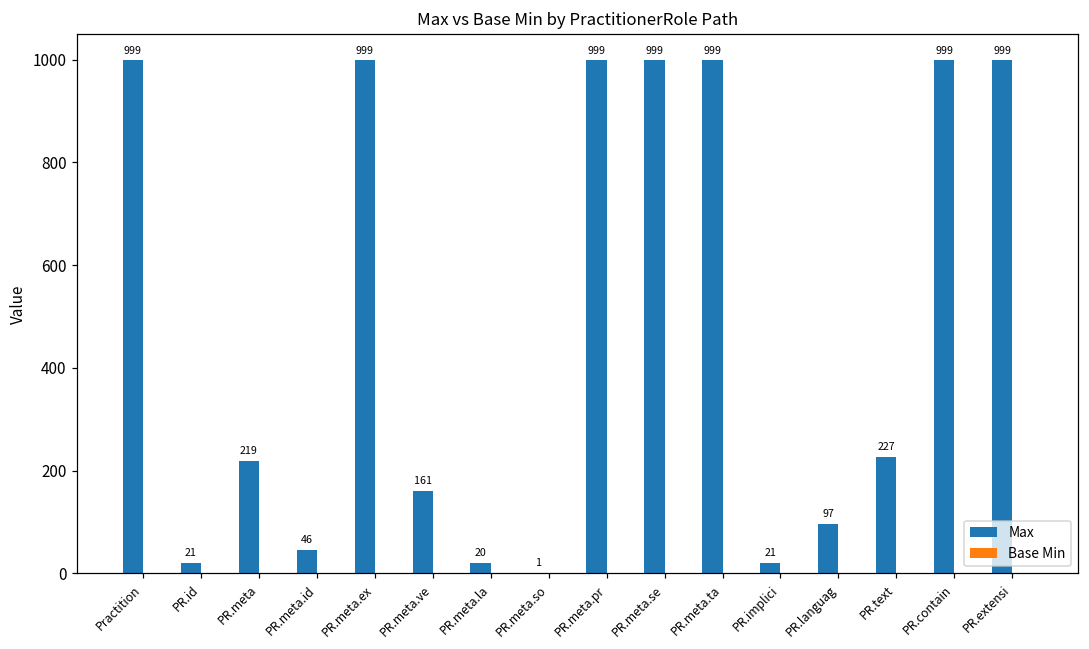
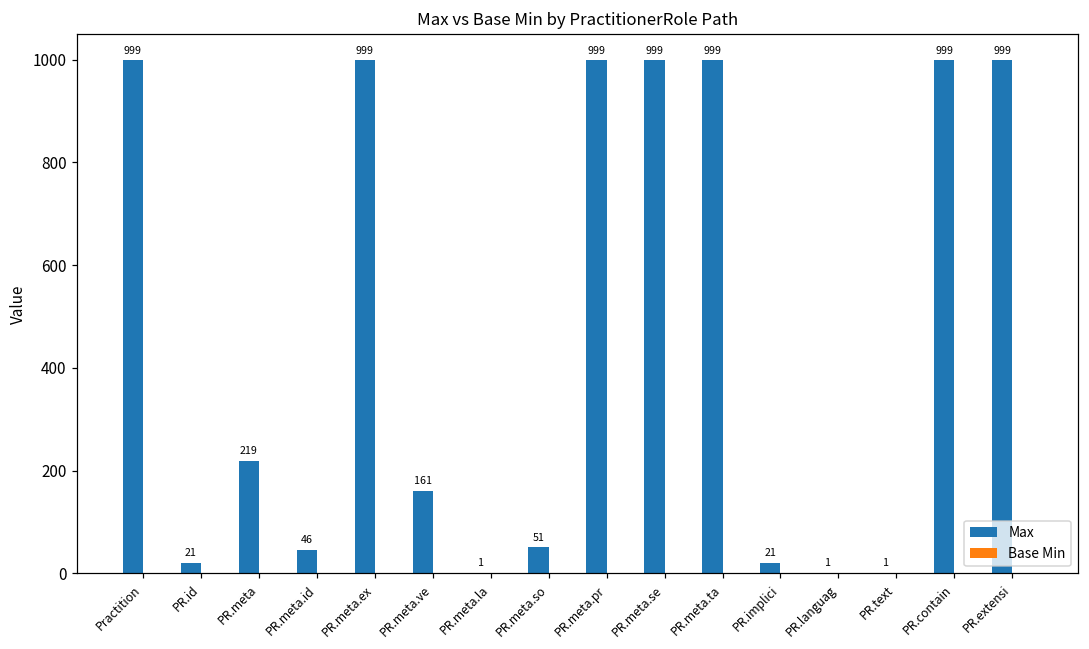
Max, PR.meta.la: 20 -> 1
Max, PR.meta.so: 1 -> 51
Max, PR.languag: 97 -> 1
Max, PR.text: 227 -> 1
